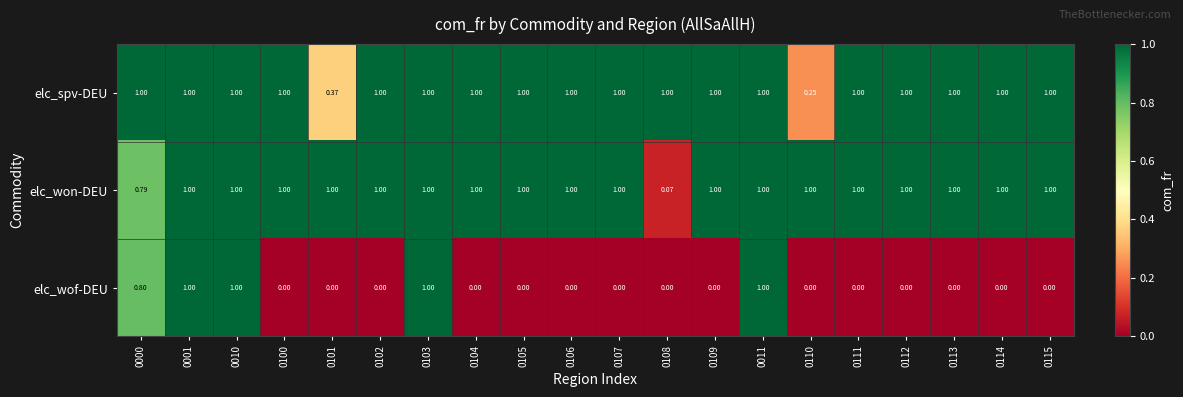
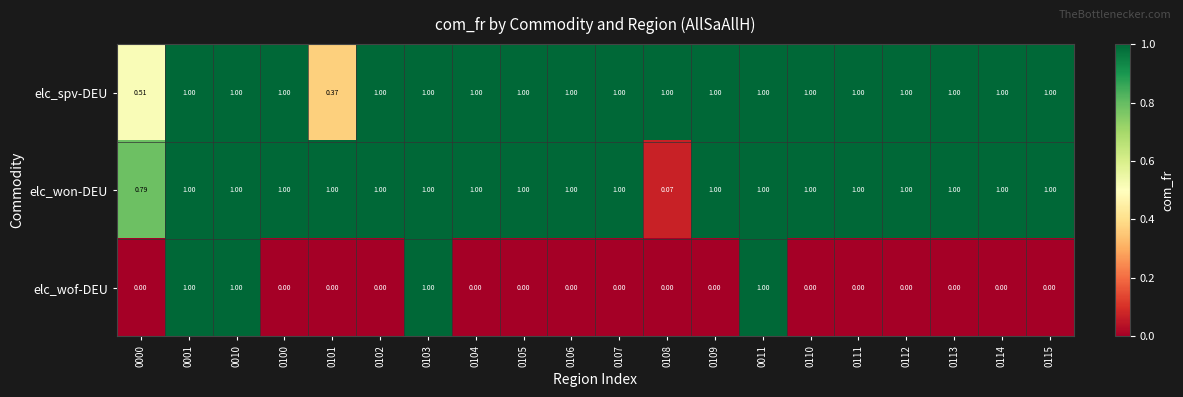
elc_spv-DEU, 0000: 1.00 -> 0.51
elc_spv-DEU, 0110: 0.25 -> 1.00
elc_wof-DEU, 0000: 0.80 -> 0.00
